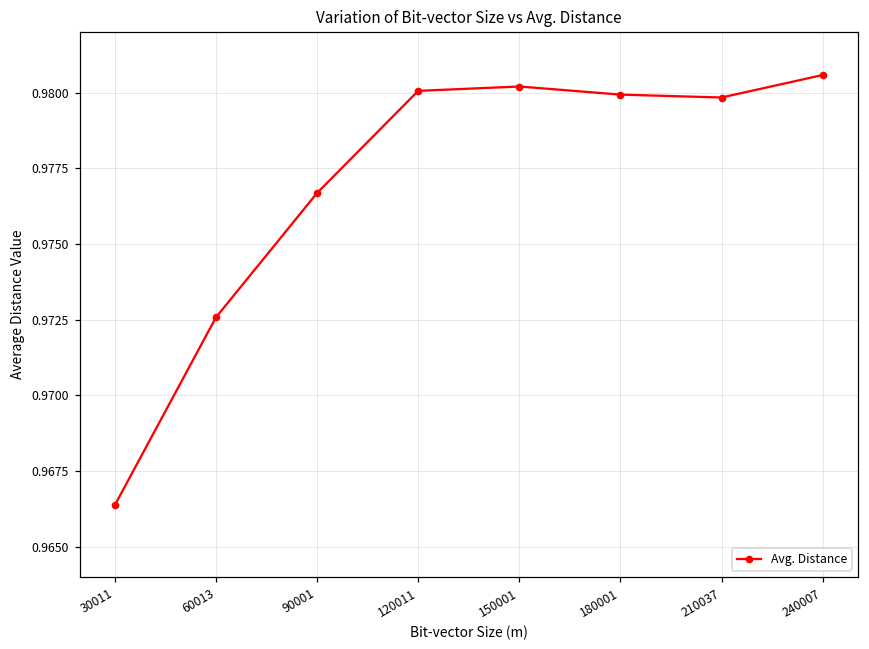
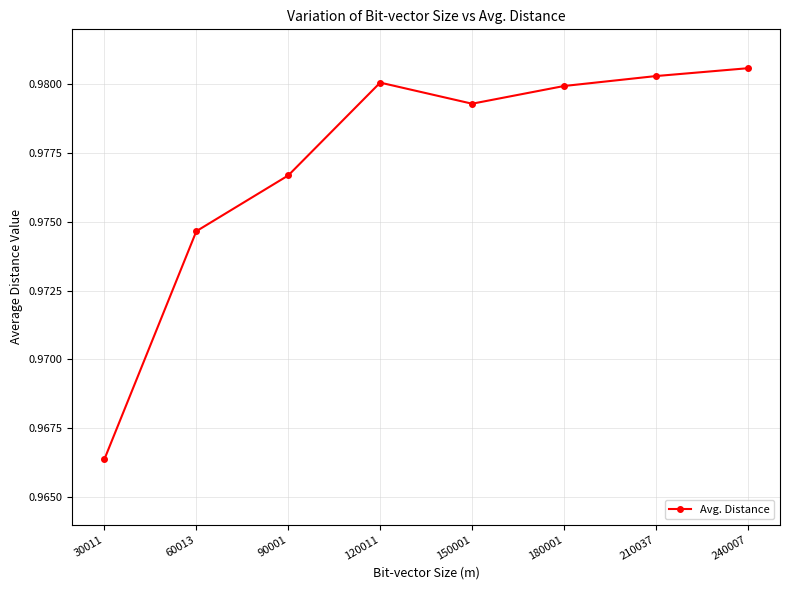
60013: 0.9726 -> 0.9747
150001: 0.9802 -> 0.9793
210037: 0.9798 -> 0.9803
